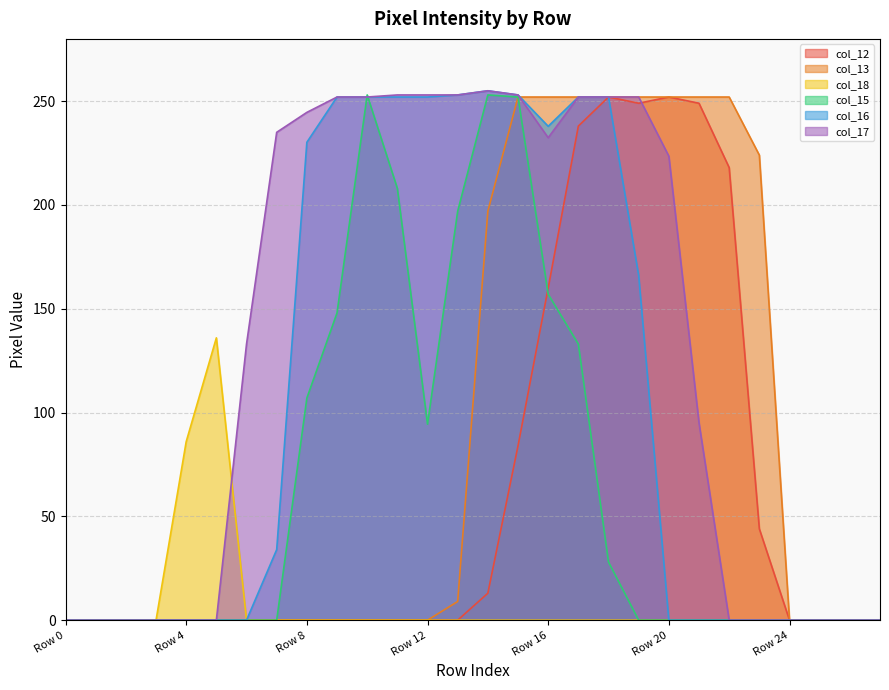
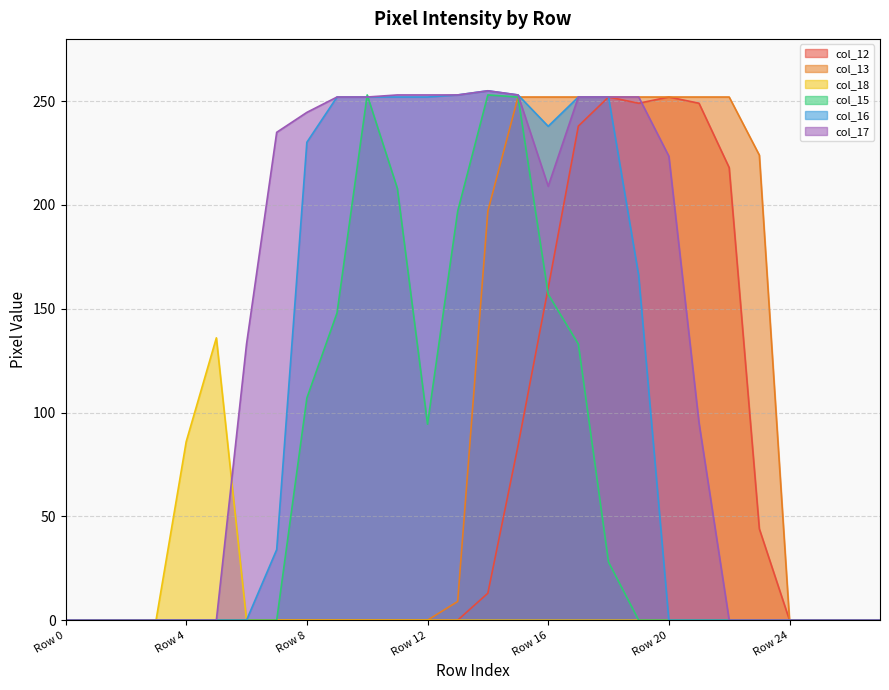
col_17, Row 16: 232 -> 209
